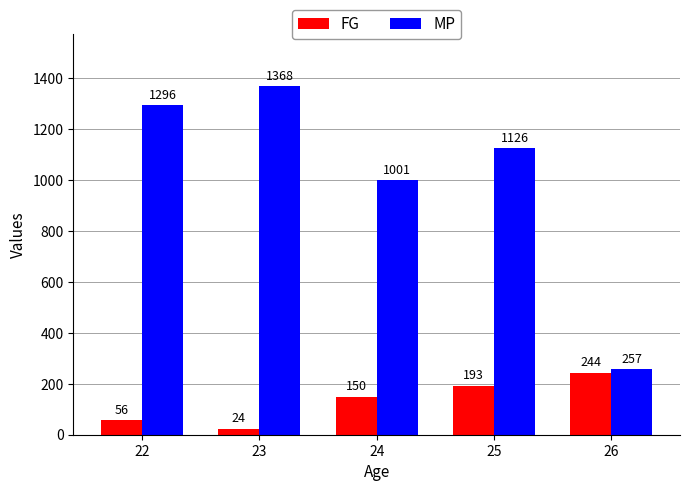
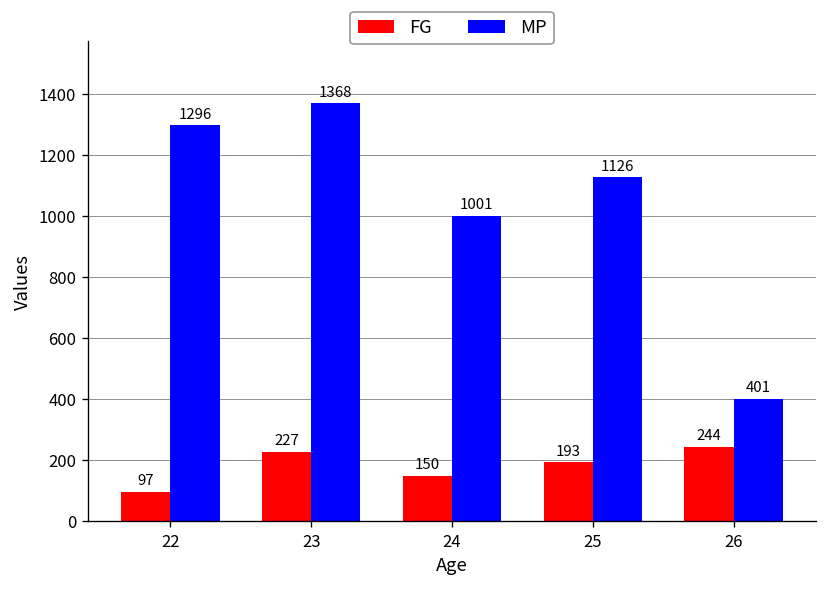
FG, 22: 56 -> 97
FG, 23: 24 -> 227
MP, 26: 257 -> 401
